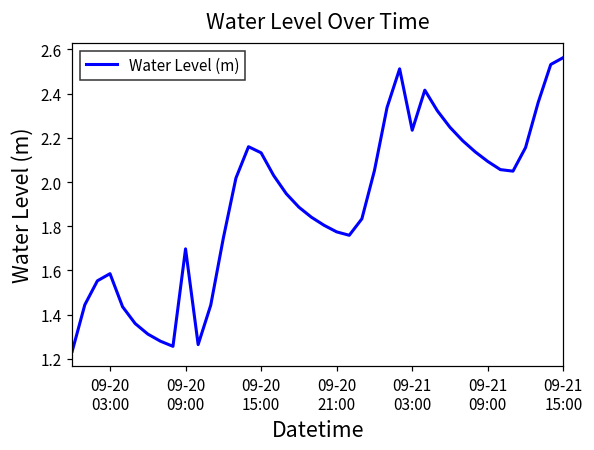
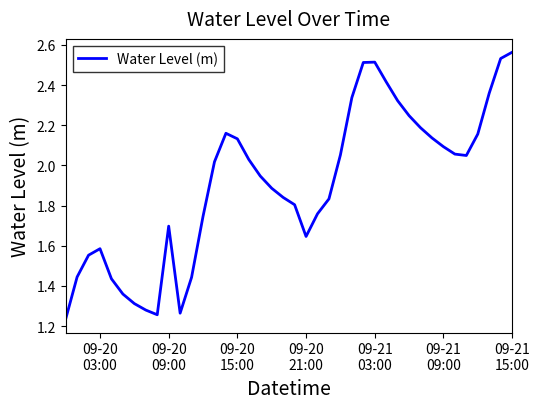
09-20 21:00: 1.77 -> 1.65
09-21 03:00: 2.23 -> 2.51
